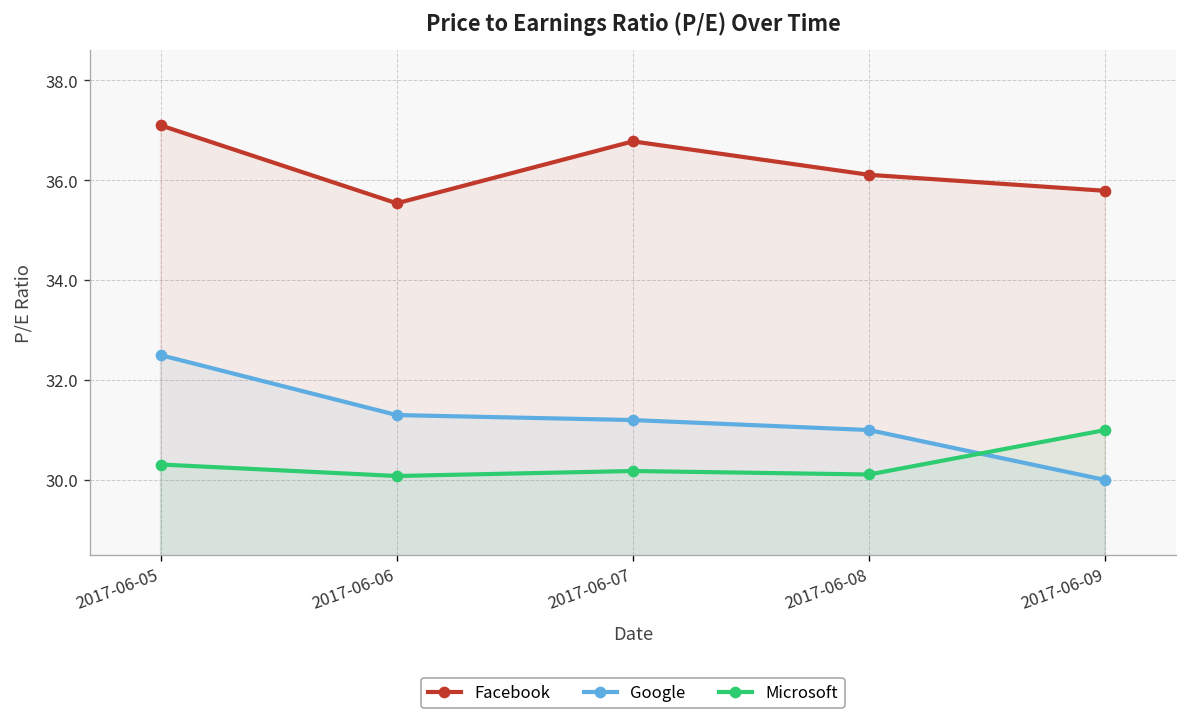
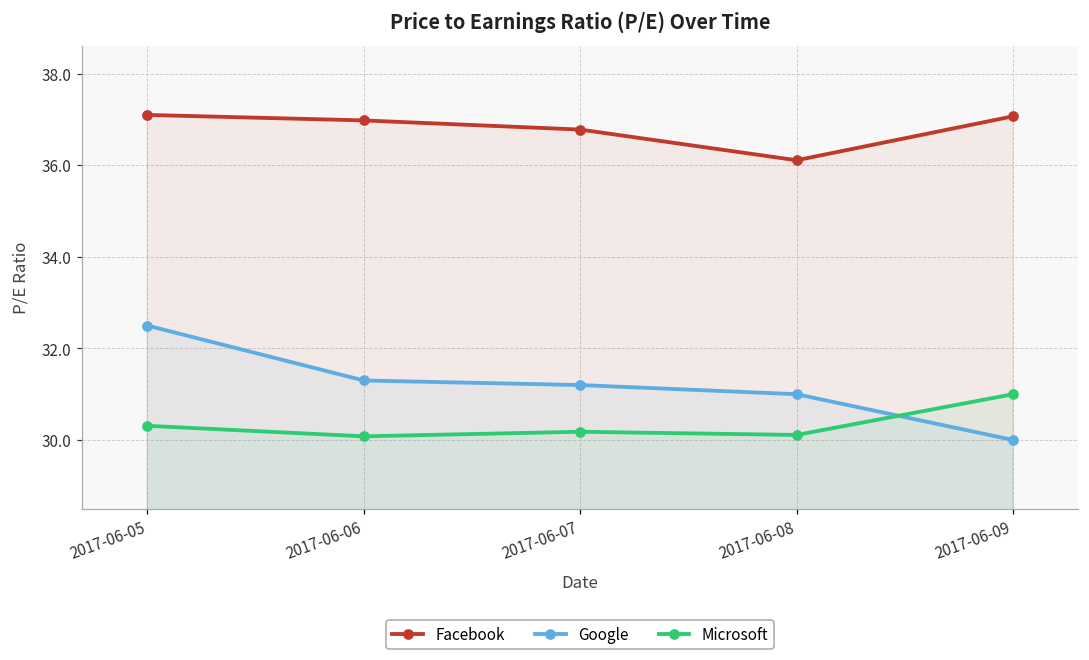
Facebook, 2017-06-06: 35.5 -> 37.0
Facebook, 2017-06-09: 35.8 -> 37.1
